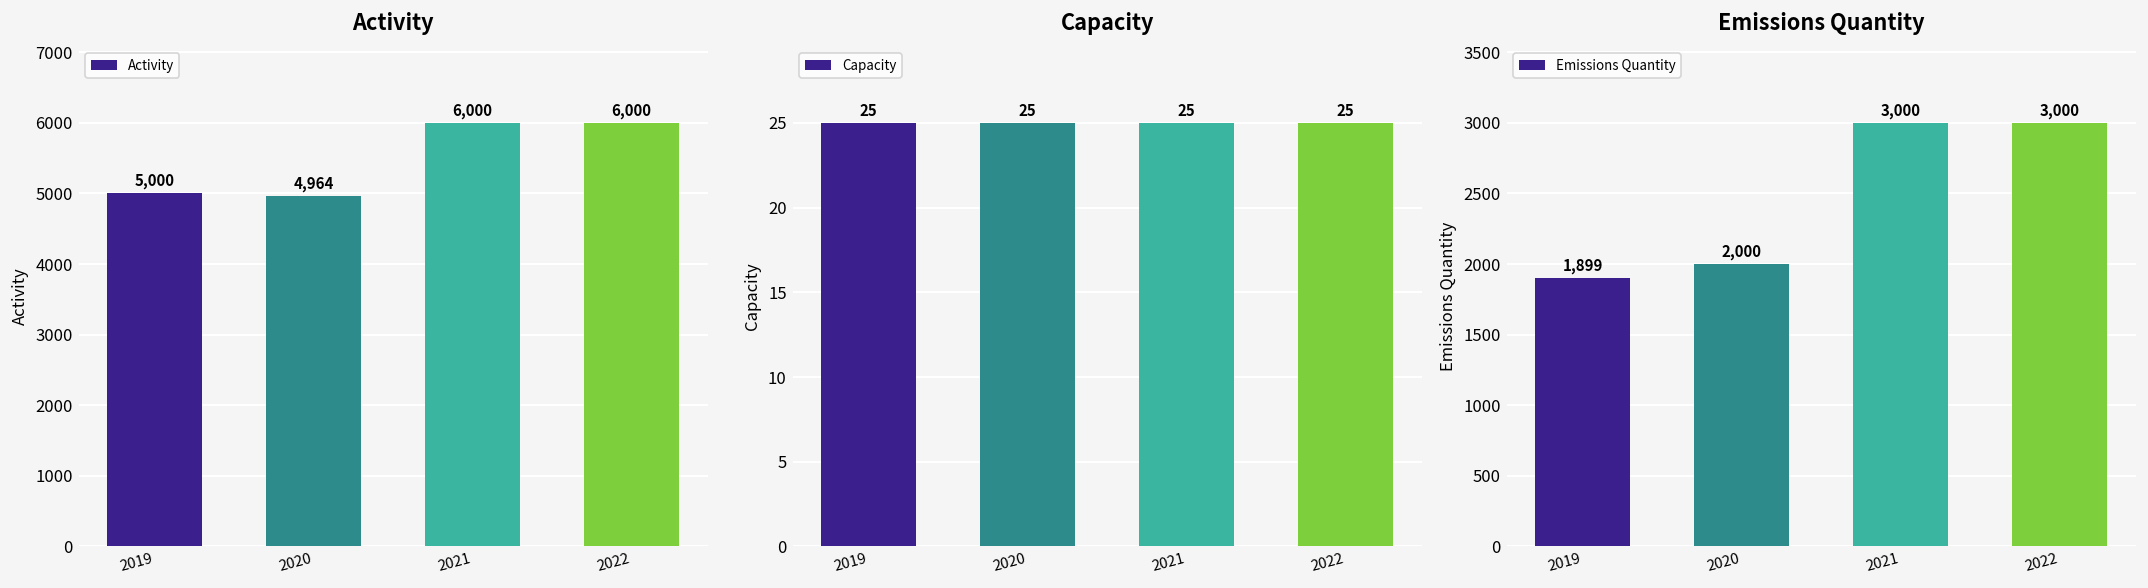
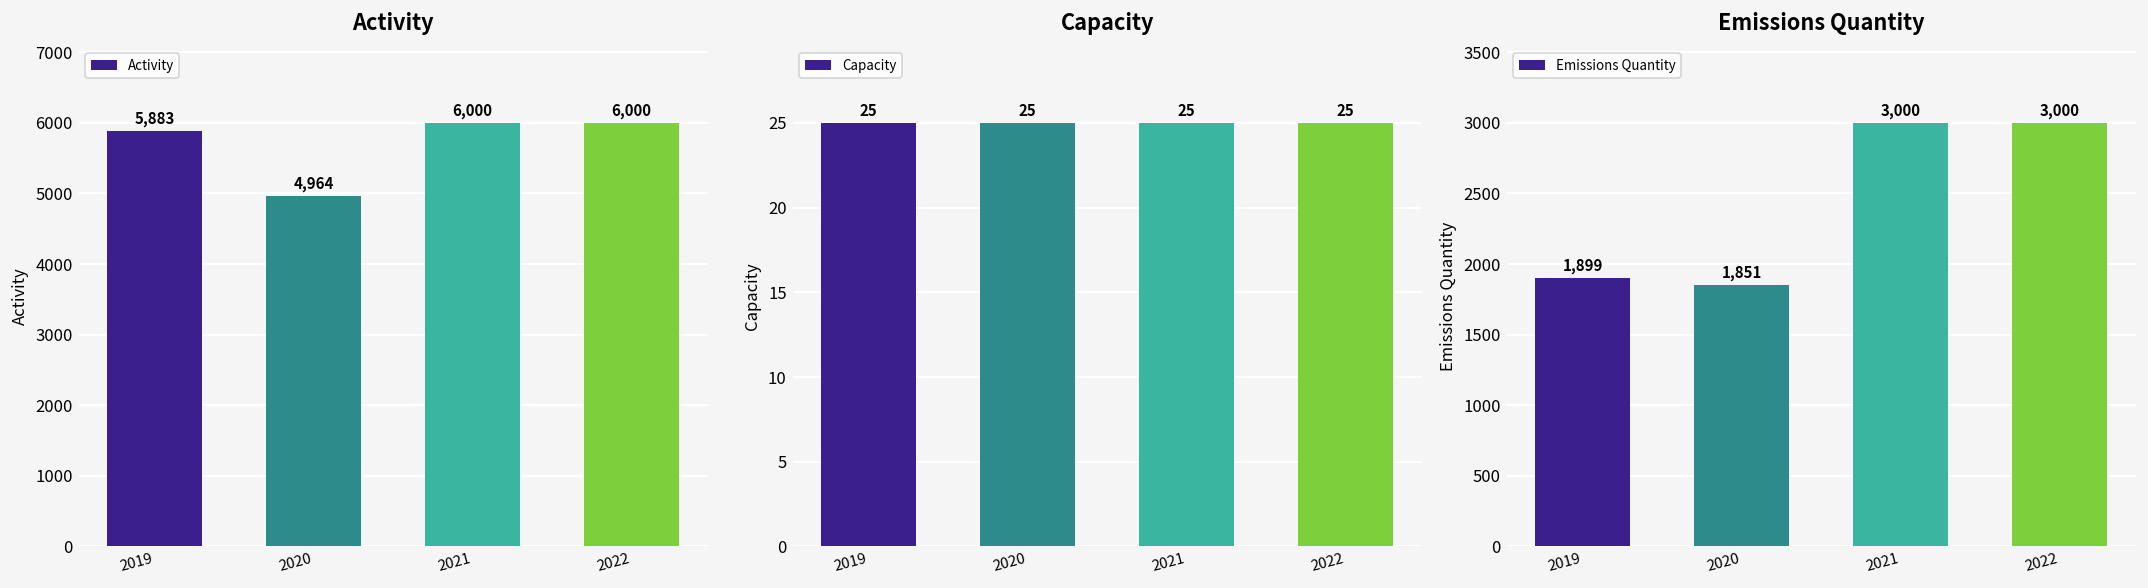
Activity, 2019: 5,000 -> 5,883
Emissions Quantity, 2020: 2,000 -> 1,851
